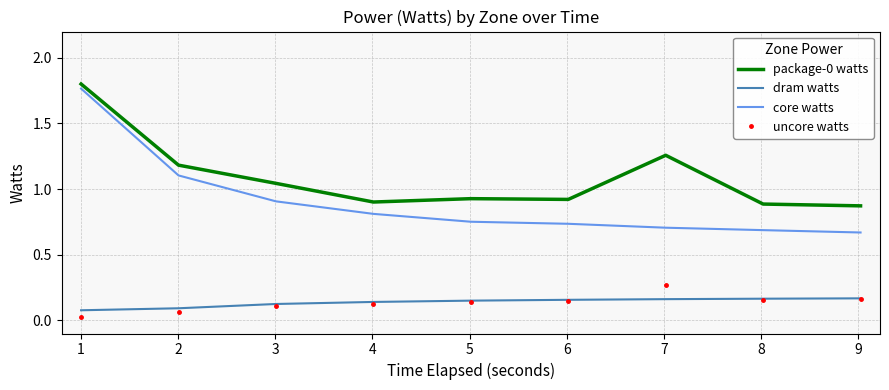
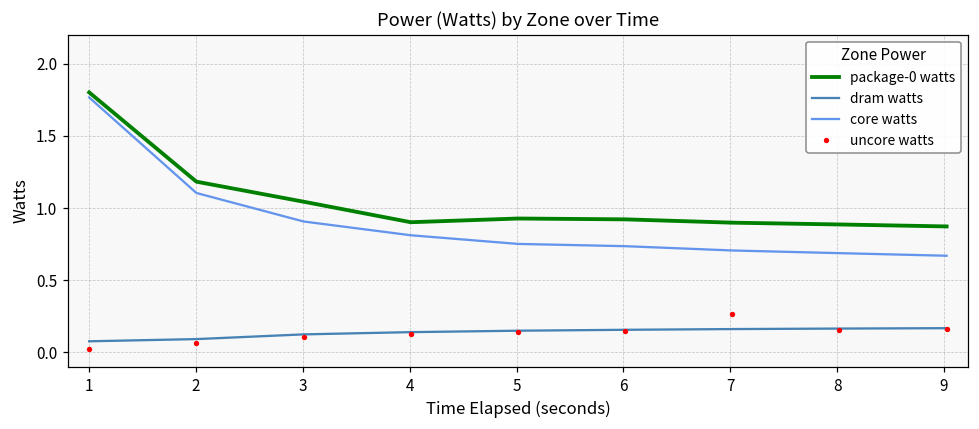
package-0 watts, 7: 1.26 -> 0.90
